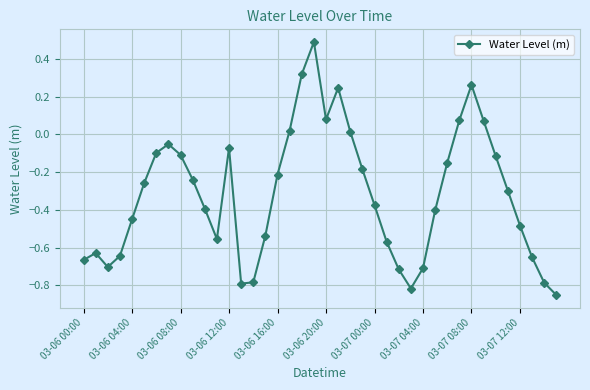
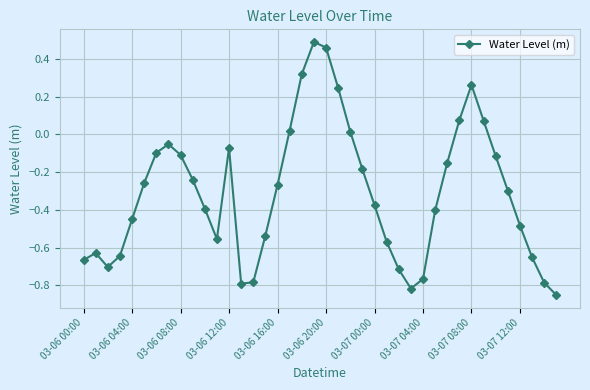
03-06 16:00: -0.21 -> -0.27
03-06 20:00: 0.08 -> 0.46
03-07 04:00: -0.71 -> -0.77
